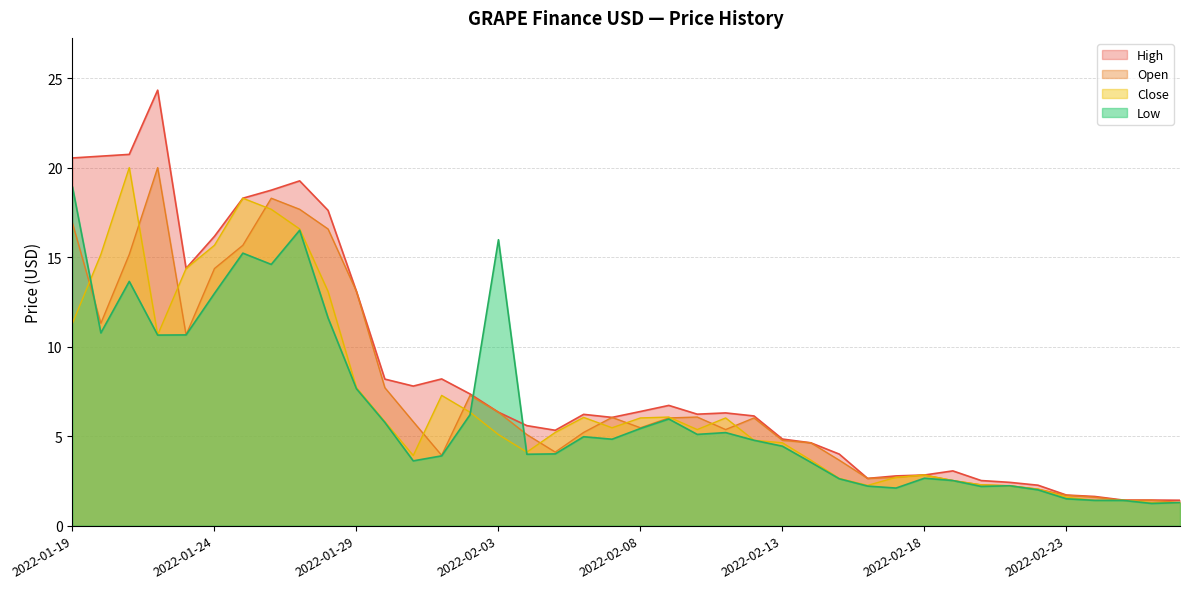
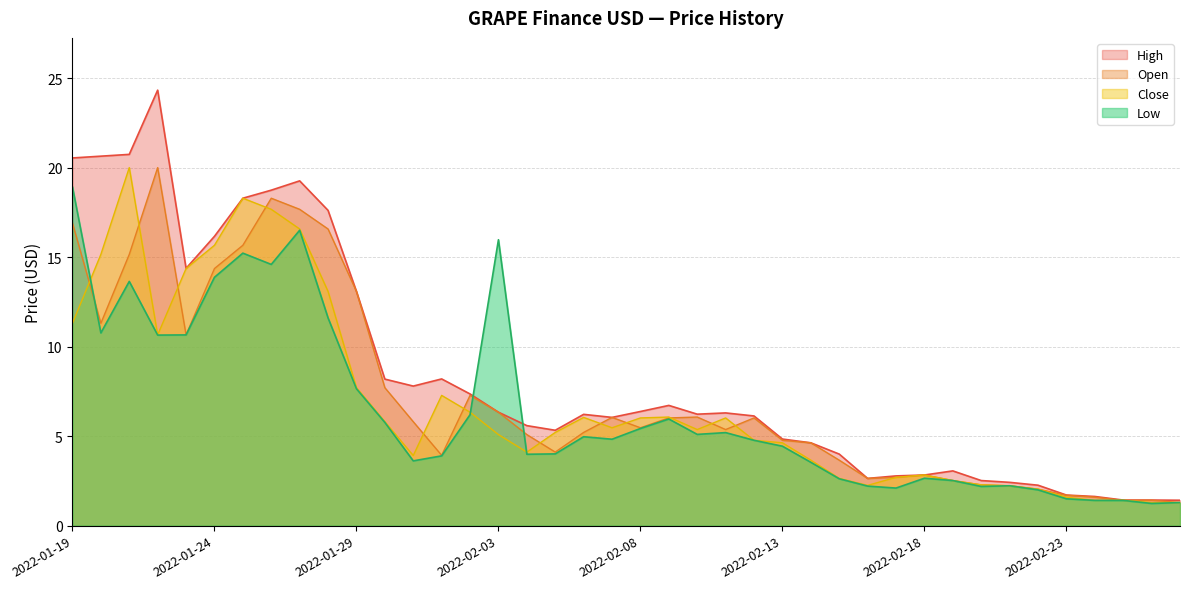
Low, 2022-01-24: 13.0 -> 13.9
